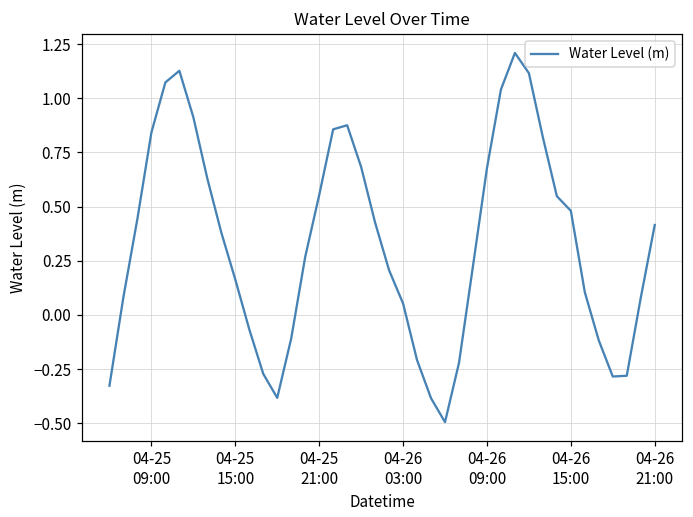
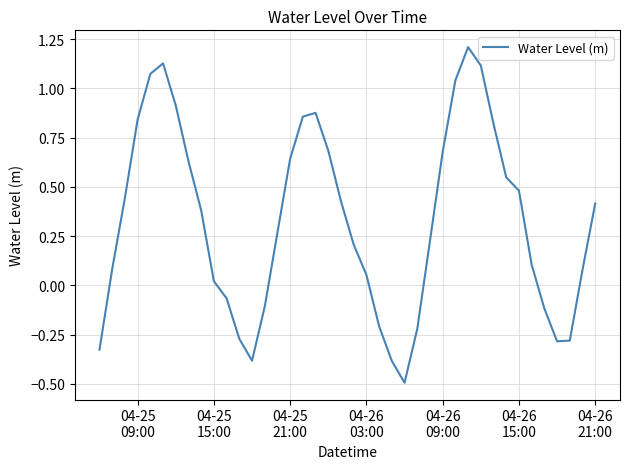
04-25 15:00: 0.16 -> 0.02
04-25 21:00: 0.55 -> 0.64
